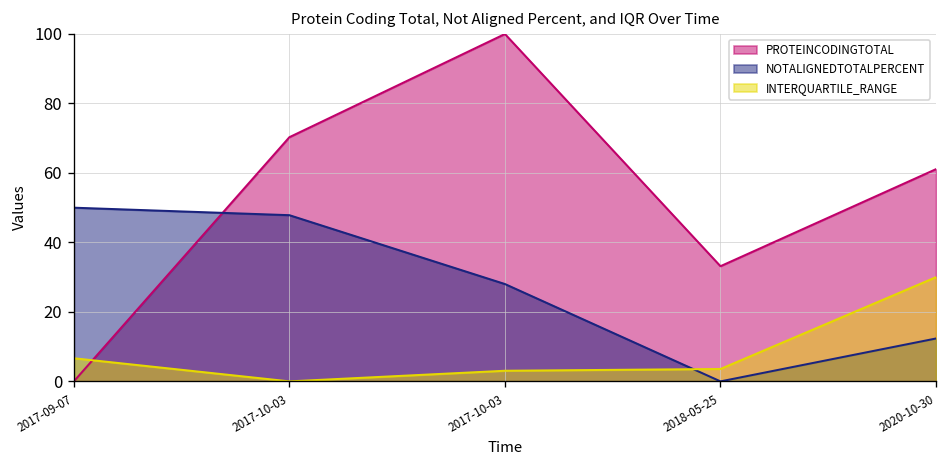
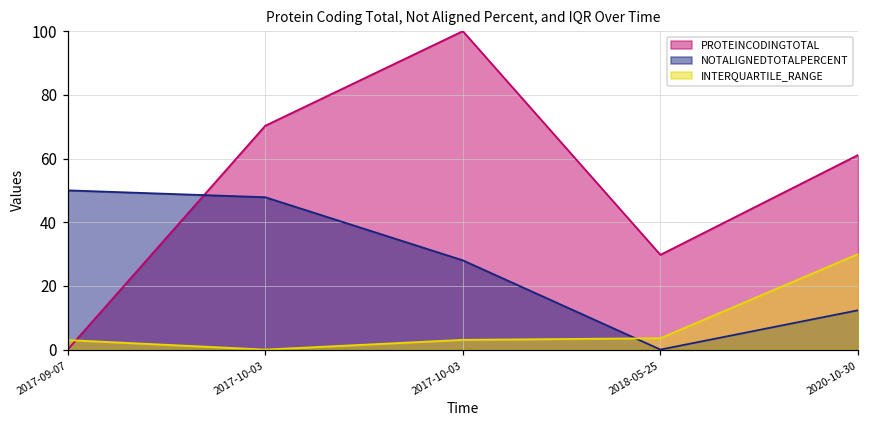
INTERQUARTILE_RANGE, 2017-09-07: 7 -> 3
PROTEINCODINGTOTAL, 2018-05-25: 33 -> 30
